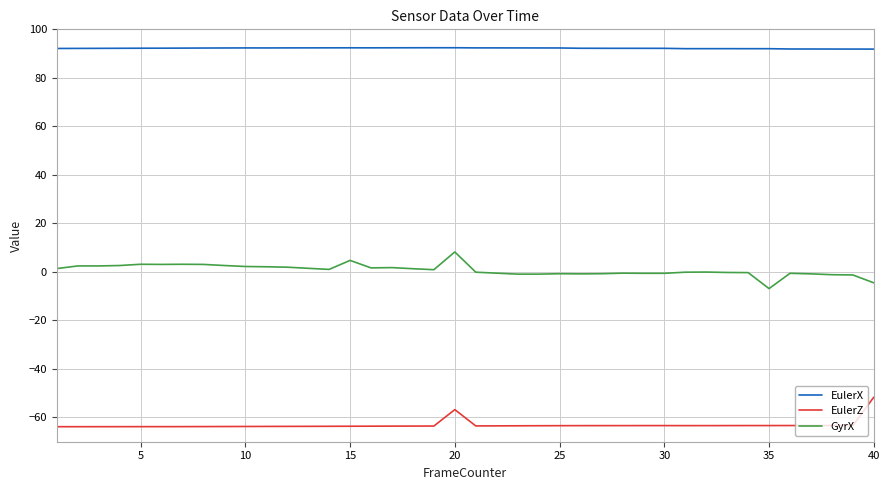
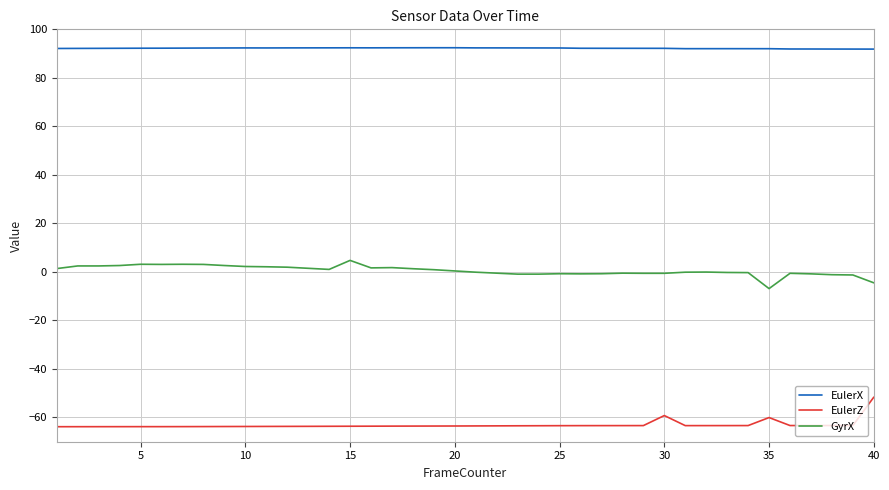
EulerZ, 20: -57 -> -64
GyrX, 20: 8 -> 0
EulerZ, 30: -63 -> -59
EulerZ, 35: -63 -> -60
